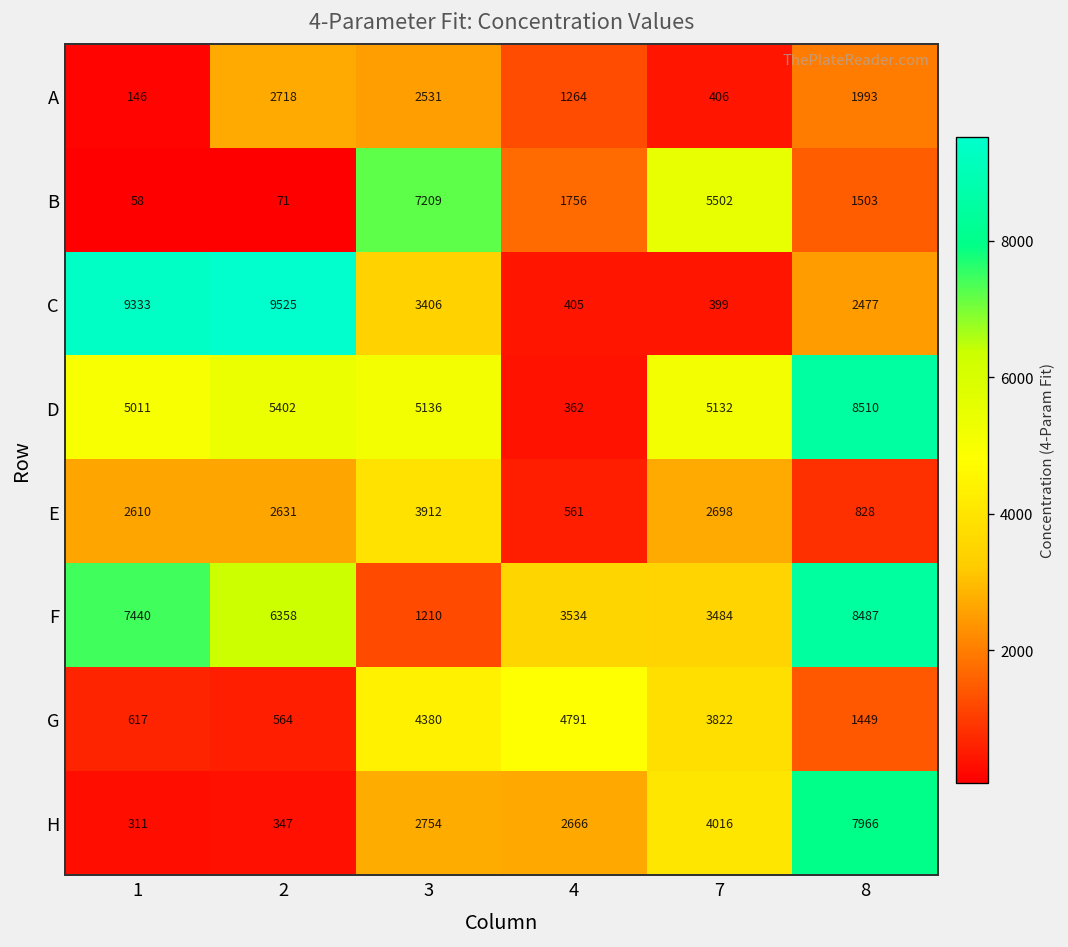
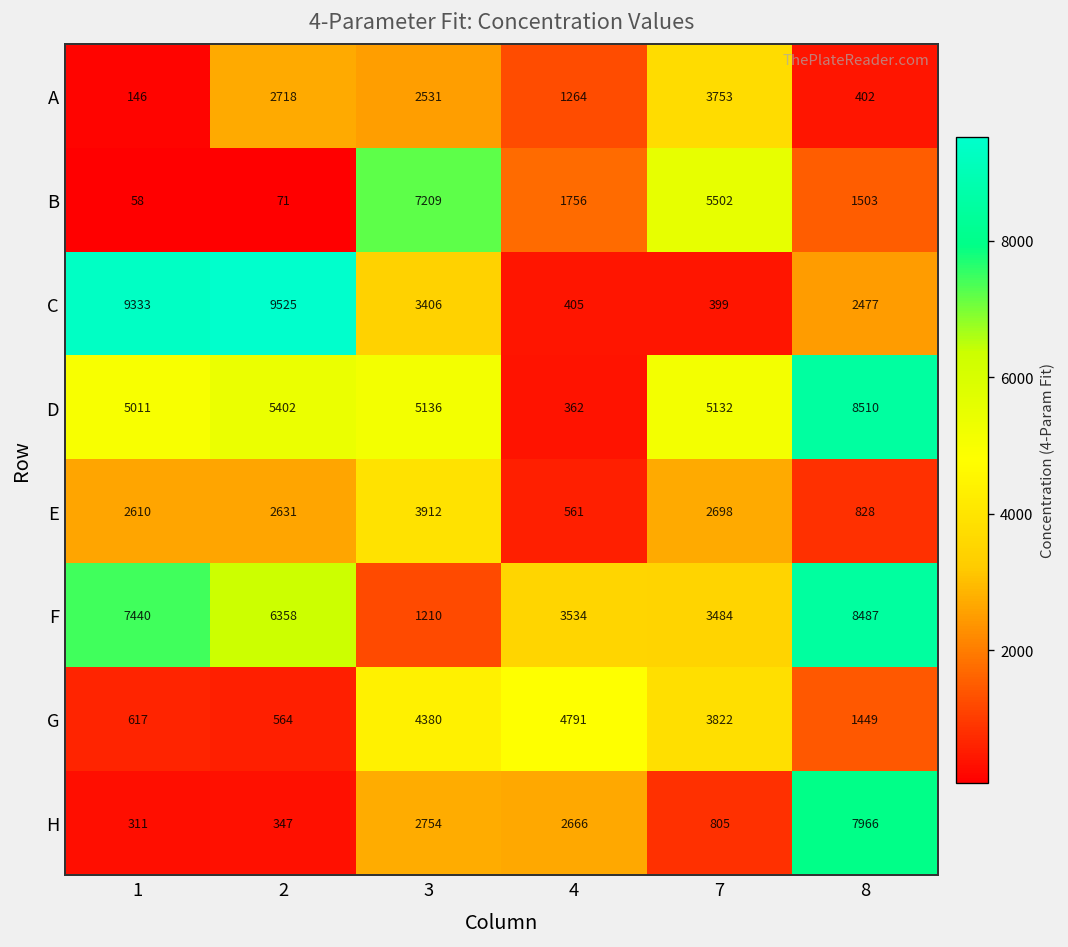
A, 7: 406 -> 3753
A, 8: 1993 -> 402
H, 7: 4016 -> 805
